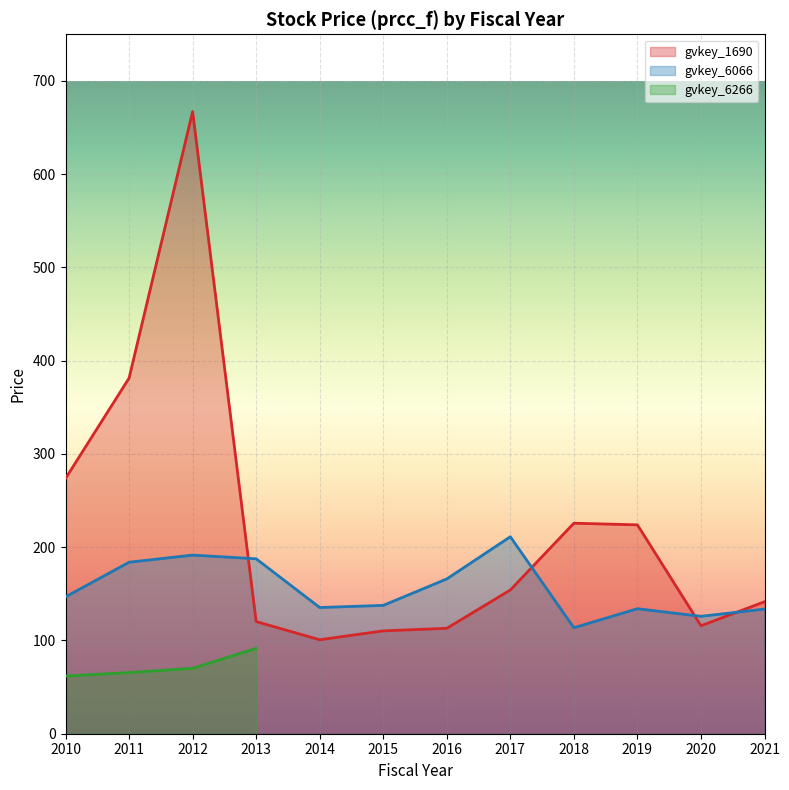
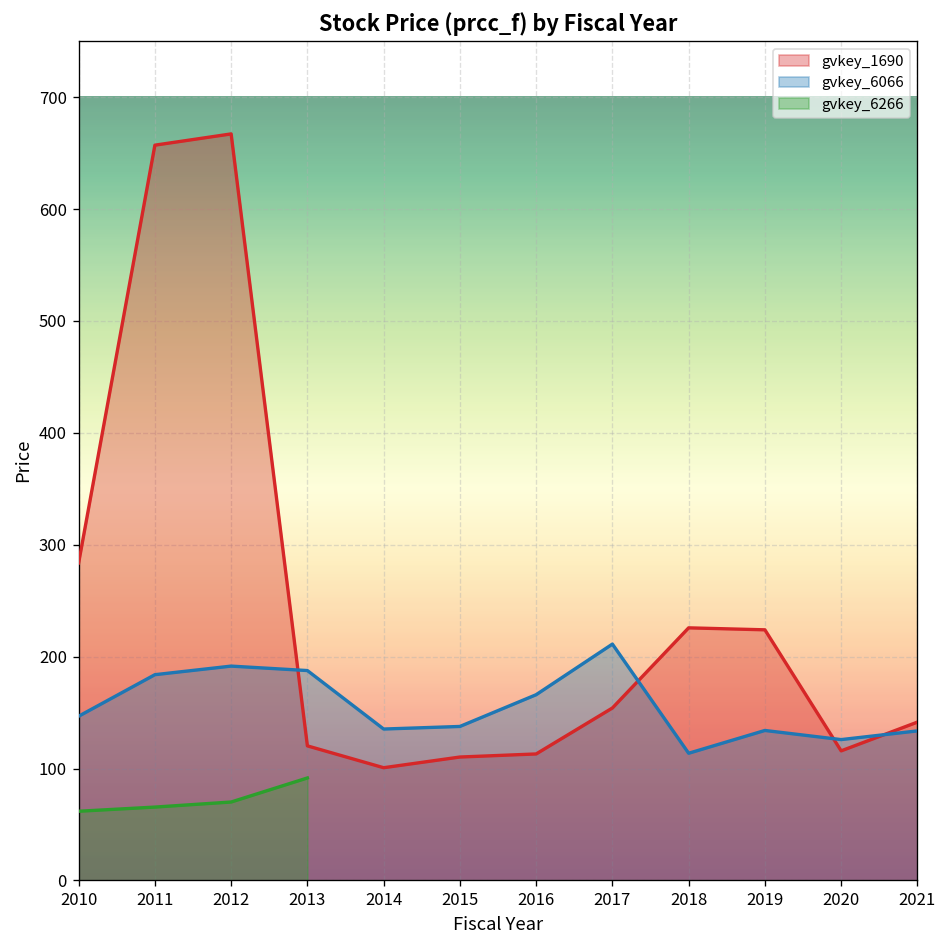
gvkey_1690, 2010: 270 -> 280
gvkey_1690, 2011: 380 -> 660
